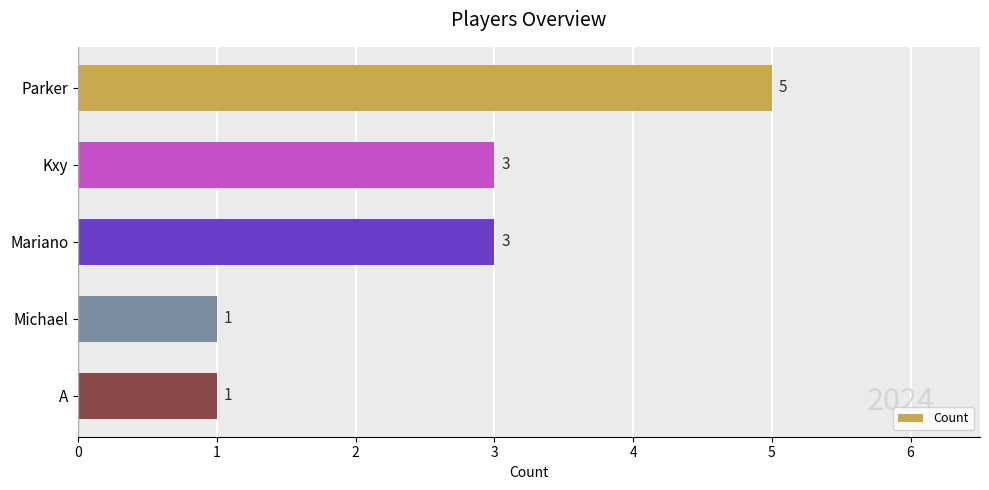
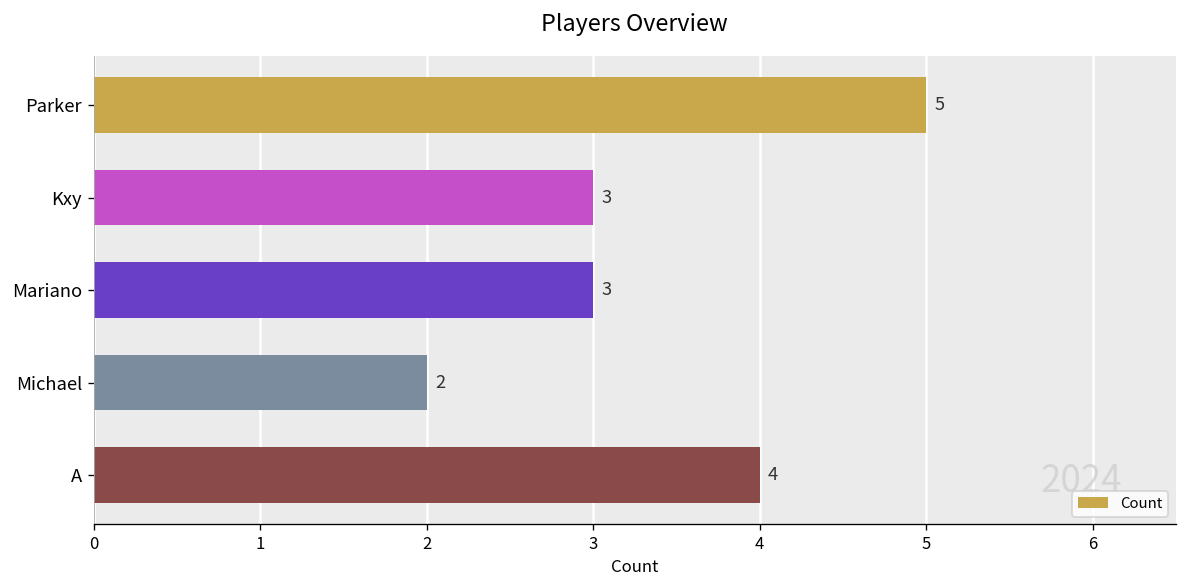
Michael: 1 -> 2
A: 1 -> 4
